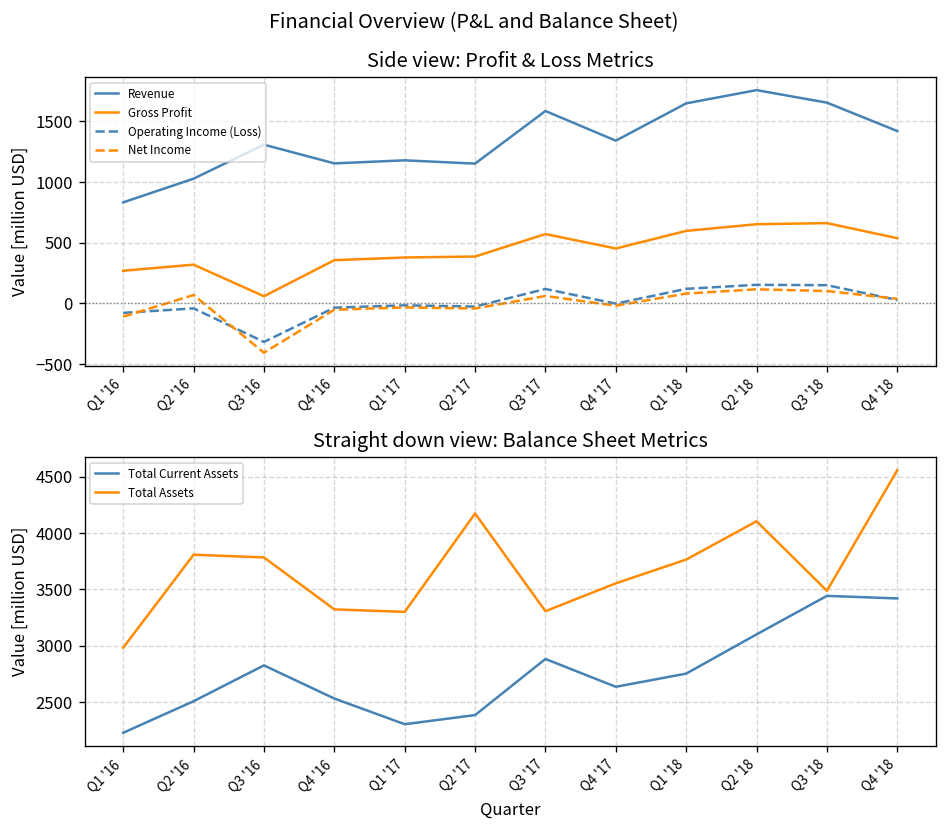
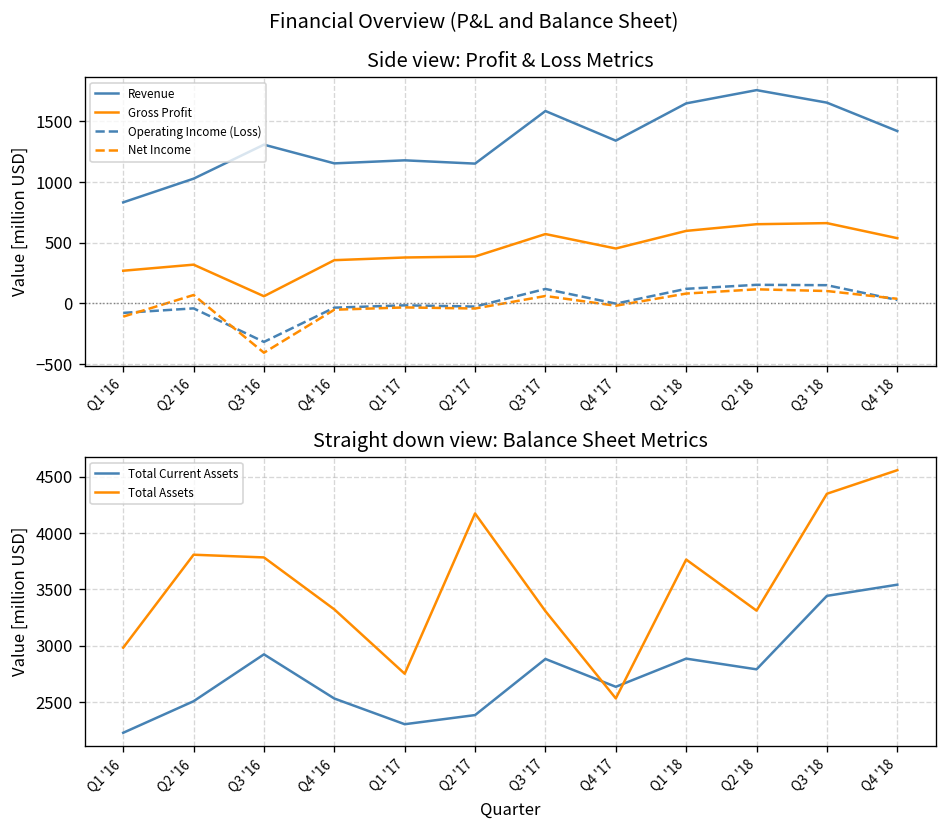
Straight down view: Balance Sheet Metrics, Total Current Assets, Q3 '16: 2800 -> 2900
Straight down view: Balance Sheet Metrics, Total Assets, Q1 '17: 3300 -> 2800
Straight down view: Balance Sheet Metrics, Total Assets, Q4 '17: 3600 -> 2500
Straight down view: Balance Sheet Metrics, Total Current Assets, Q1 '18: 2800 -> 2900
Straight down view: Balance Sheet Metrics, Total Current Assets, Q2 '18: 3100 -> 2800
Straight down view: Balance Sheet Metrics, Total Assets, Q2 '18: 4100 -> 3300
Straight down view: Balance Sheet Metrics, Total Assets, Q3 '18: 3500 -> 4300
Straight down view: Balance Sheet Metrics, Total Current Assets, Q4 '18: 3400 -> 3500
